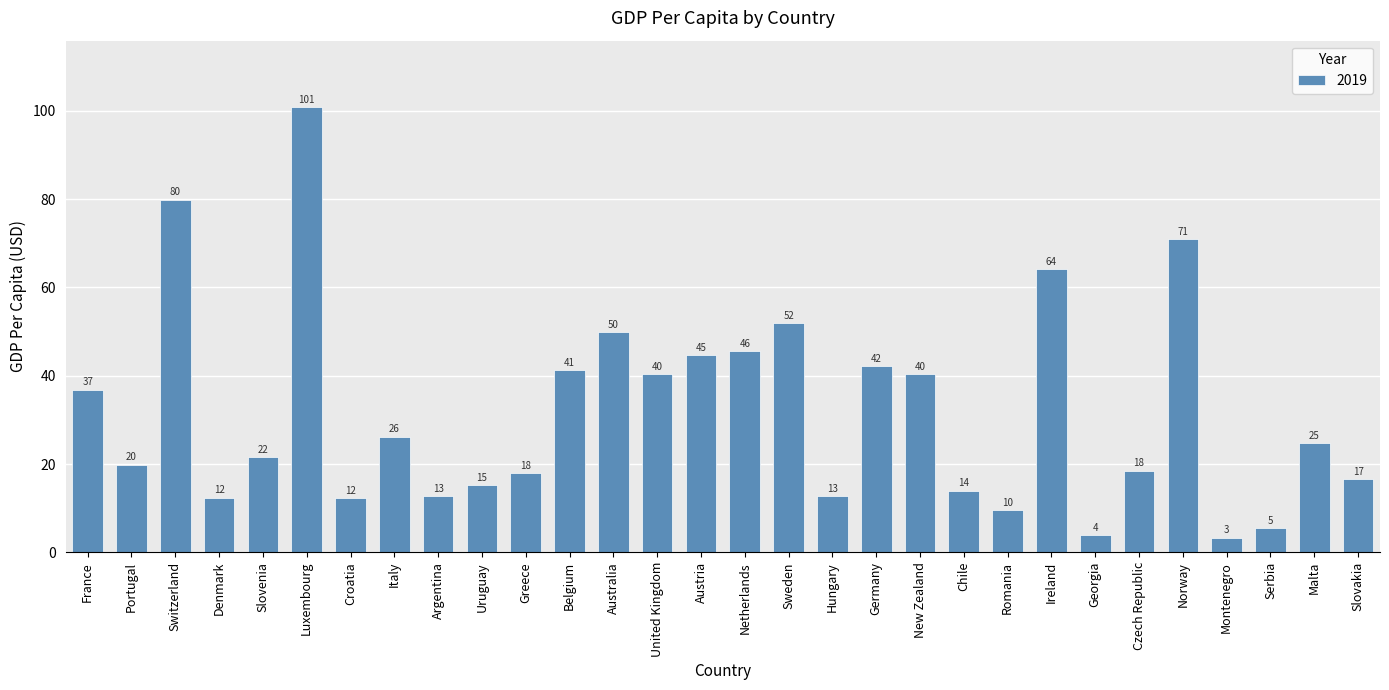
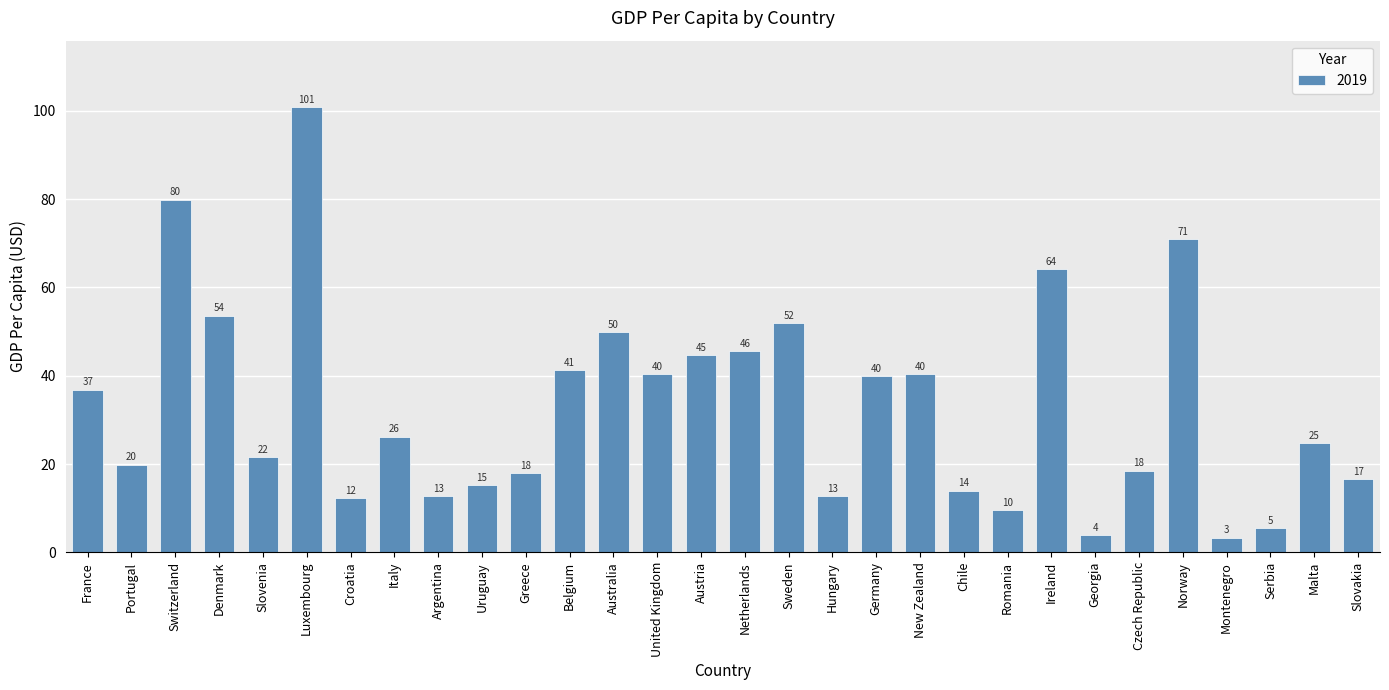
Denmark: 12 -> 54
Germany: 42 -> 40
